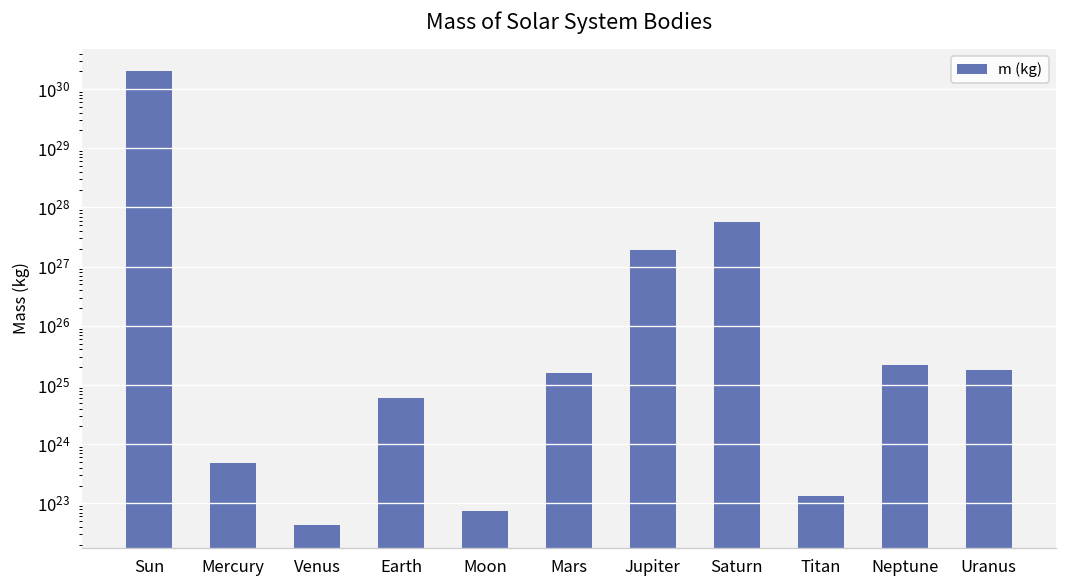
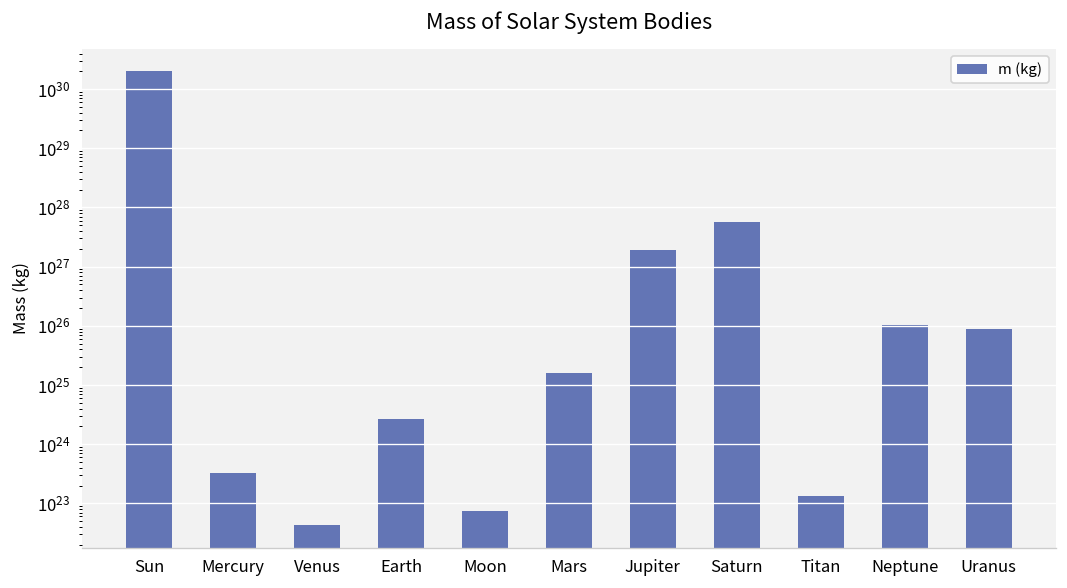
Mercury: 500000000000000000000000 -> 300000000000000000000000
Earth: 6000000000000000000000000 -> 3000000000000000000000000
Neptune: 20000000000000000000000000 -> 100000000000000000000000000
Uranus: 18000000000000000000000000 -> 90000000000000000000000000
